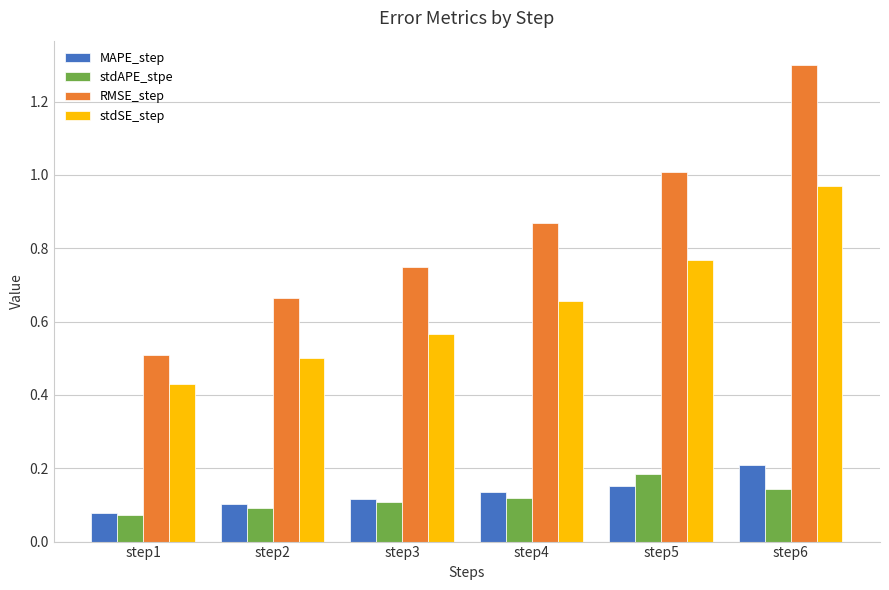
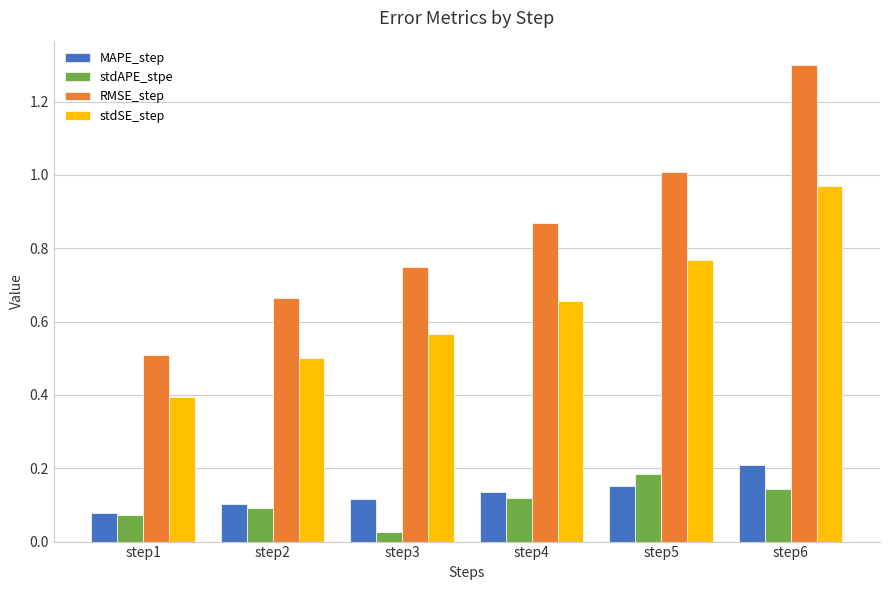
stdSE_step, step1: 0.43 -> 0.39
stdAPE_stpe, step3: 0.11 -> 0.03
